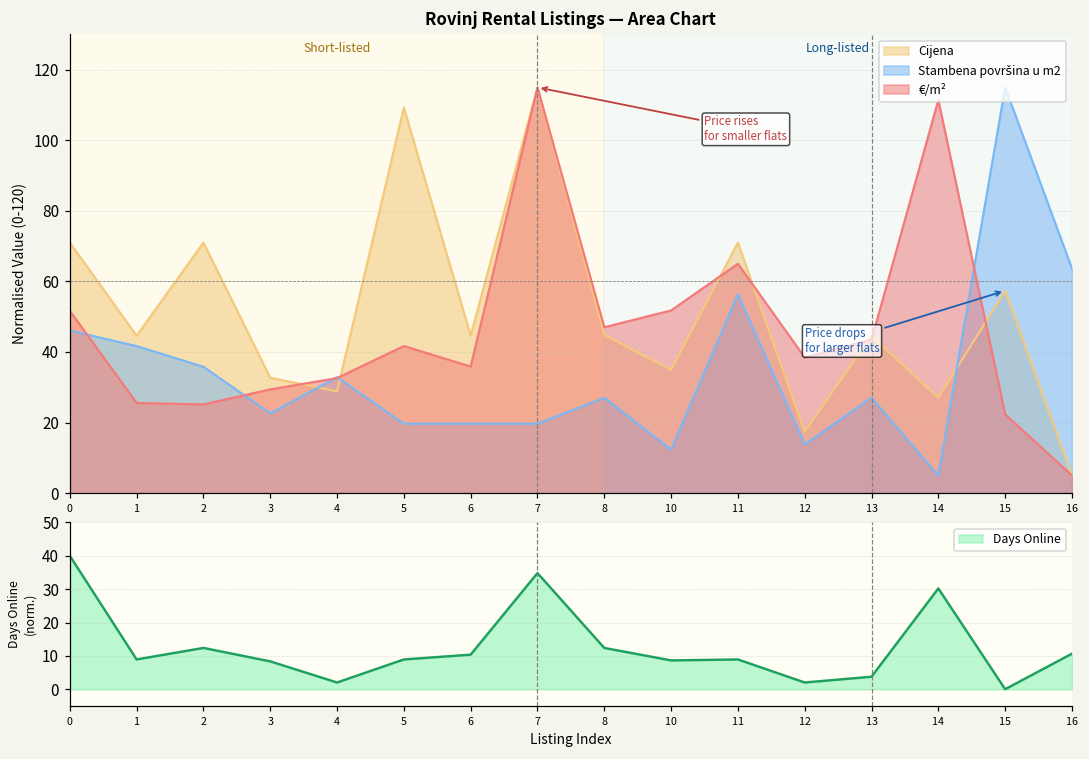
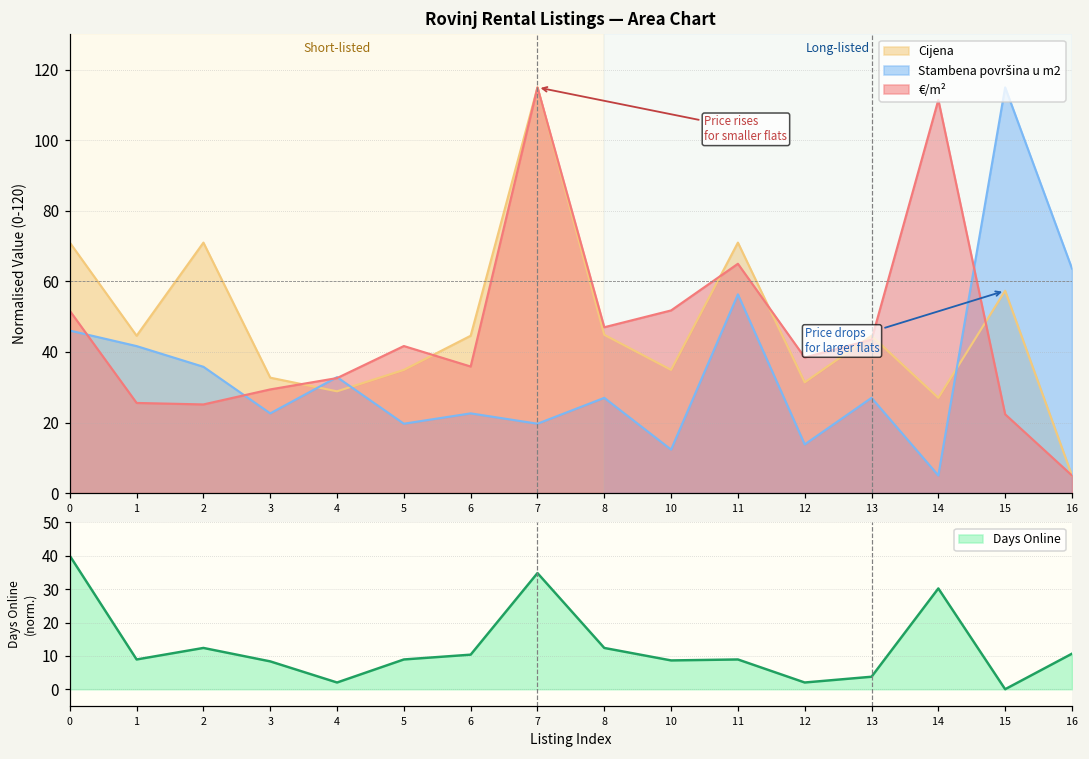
Rovinj Rental Listings — Area Chart, Cijena, 5: 109 -> 35
Rovinj Rental Listings — Area Chart, Stambena površina u m2, 6: 20 -> 23
Rovinj Rental Listings — Area Chart, Cijena, 12: 17 -> 31
